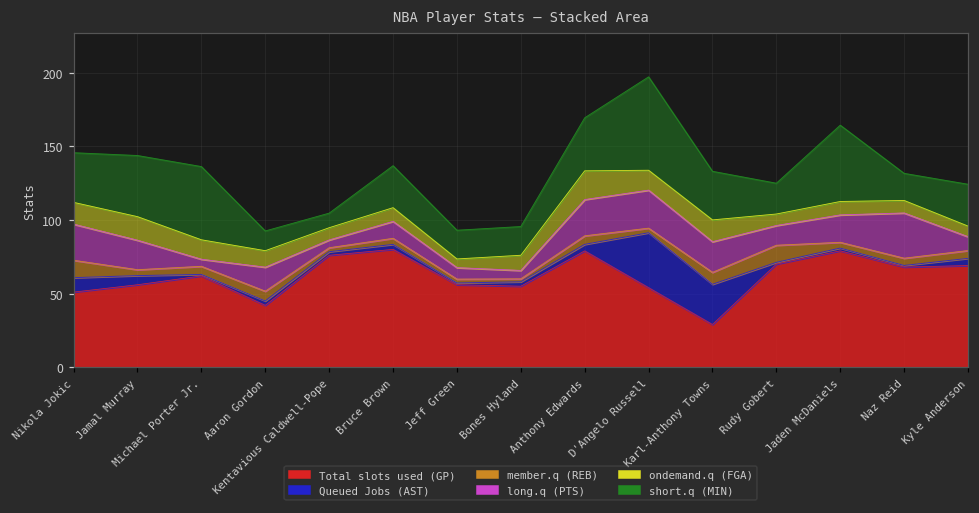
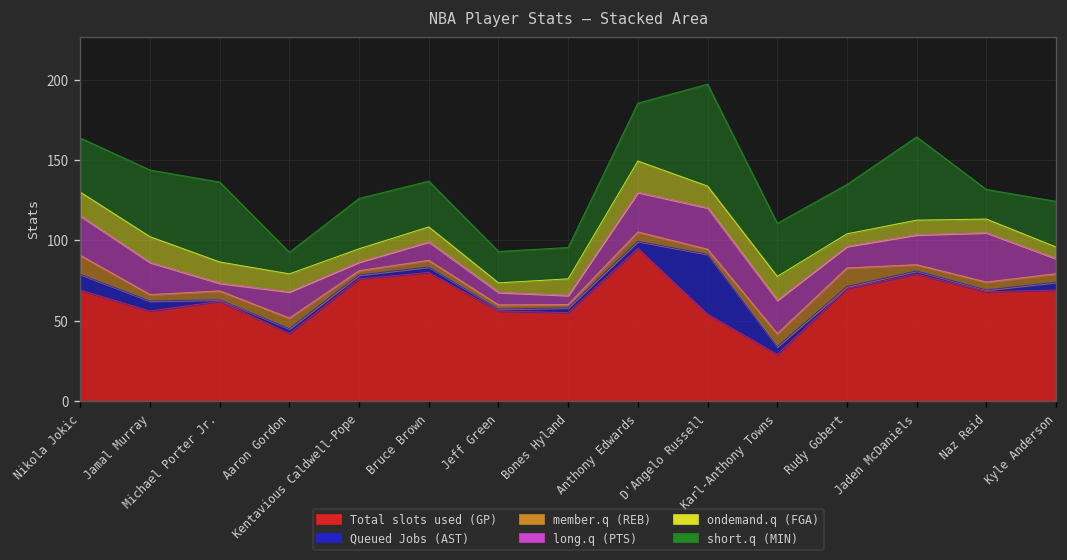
Total slots used (GP), Nikola Jokic: 51 -> 69
short.q (MIN), Kentavious Caldwell-Pope: 10 -> 31
Total slots used (GP), Anthony Edwards: 79 -> 95
Queued Jobs (AST), Karl-Anthony Towns: 27 -> 5
short.q (MIN), Rudy Gobert: 21 -> 31
